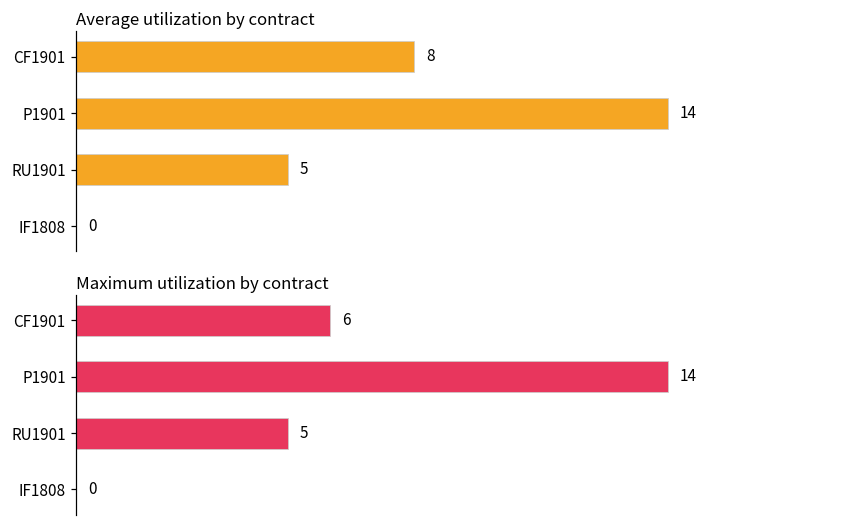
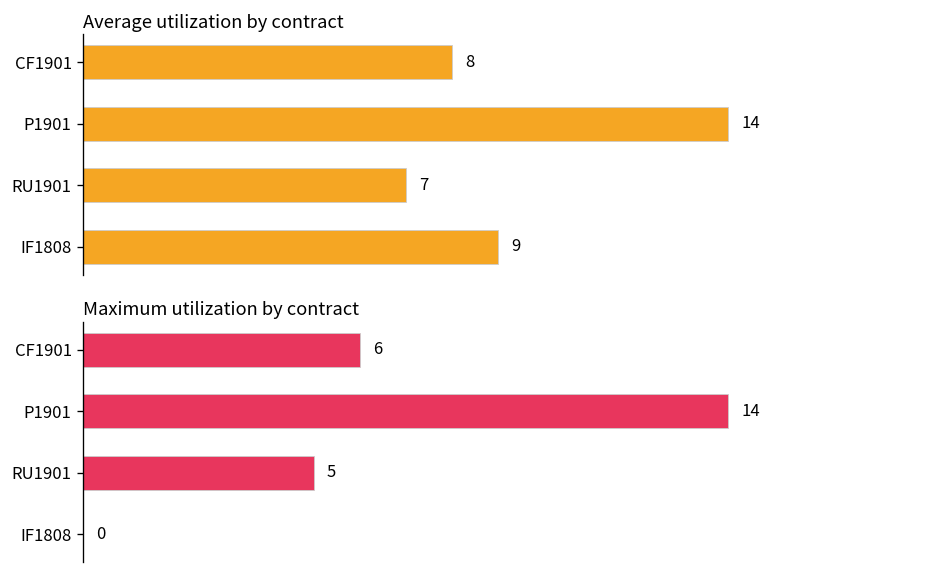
Average utilization by contract, RU1901: 5 -> 7
Average utilization by contract, IF1808: 0 -> 9
